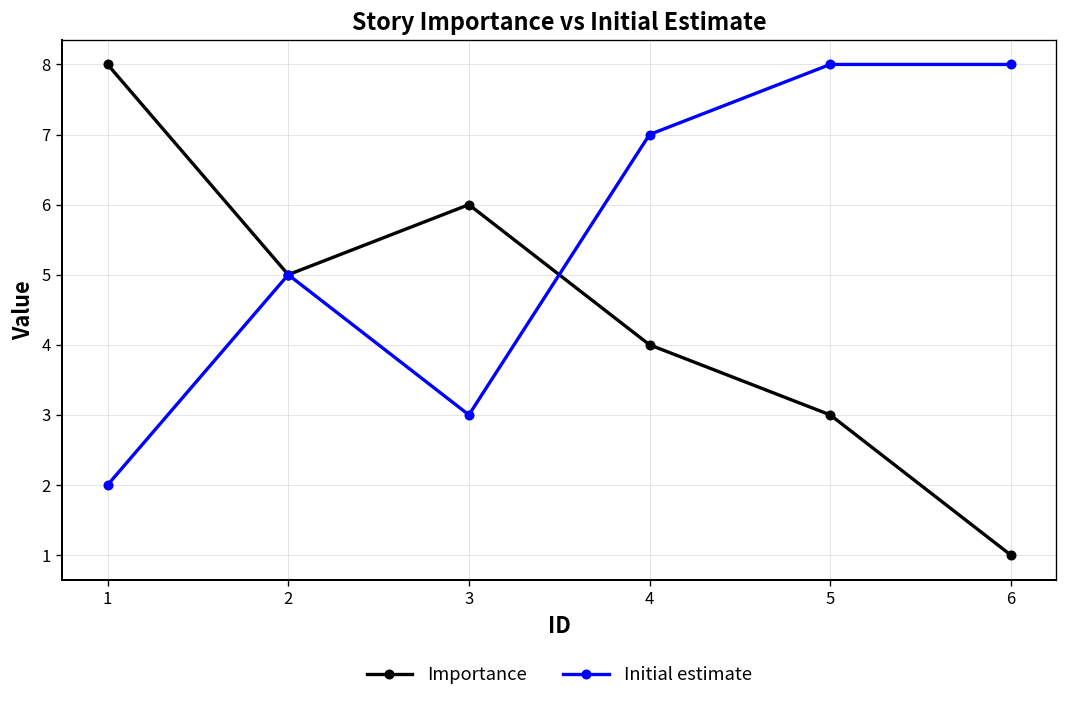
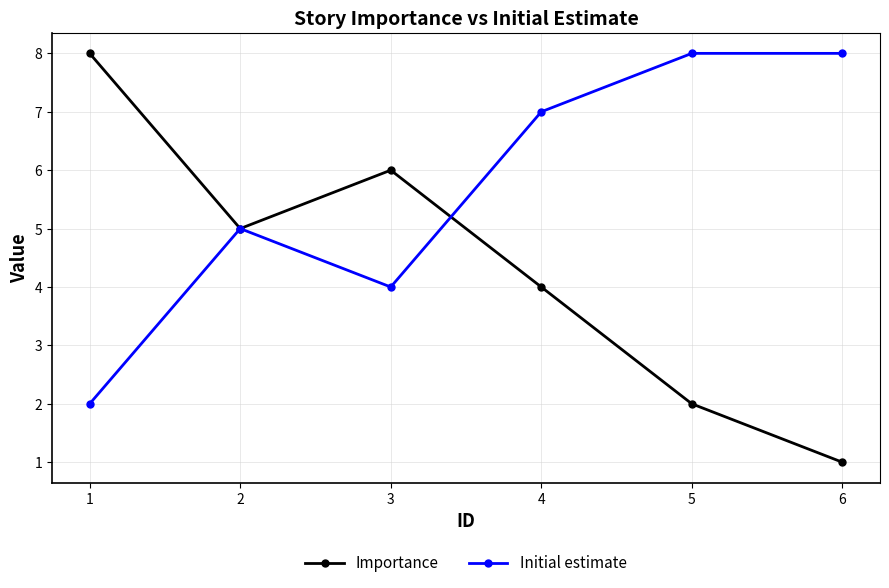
Initial estimate, 3: 3 -> 4
Importance, 5: 3 -> 2
